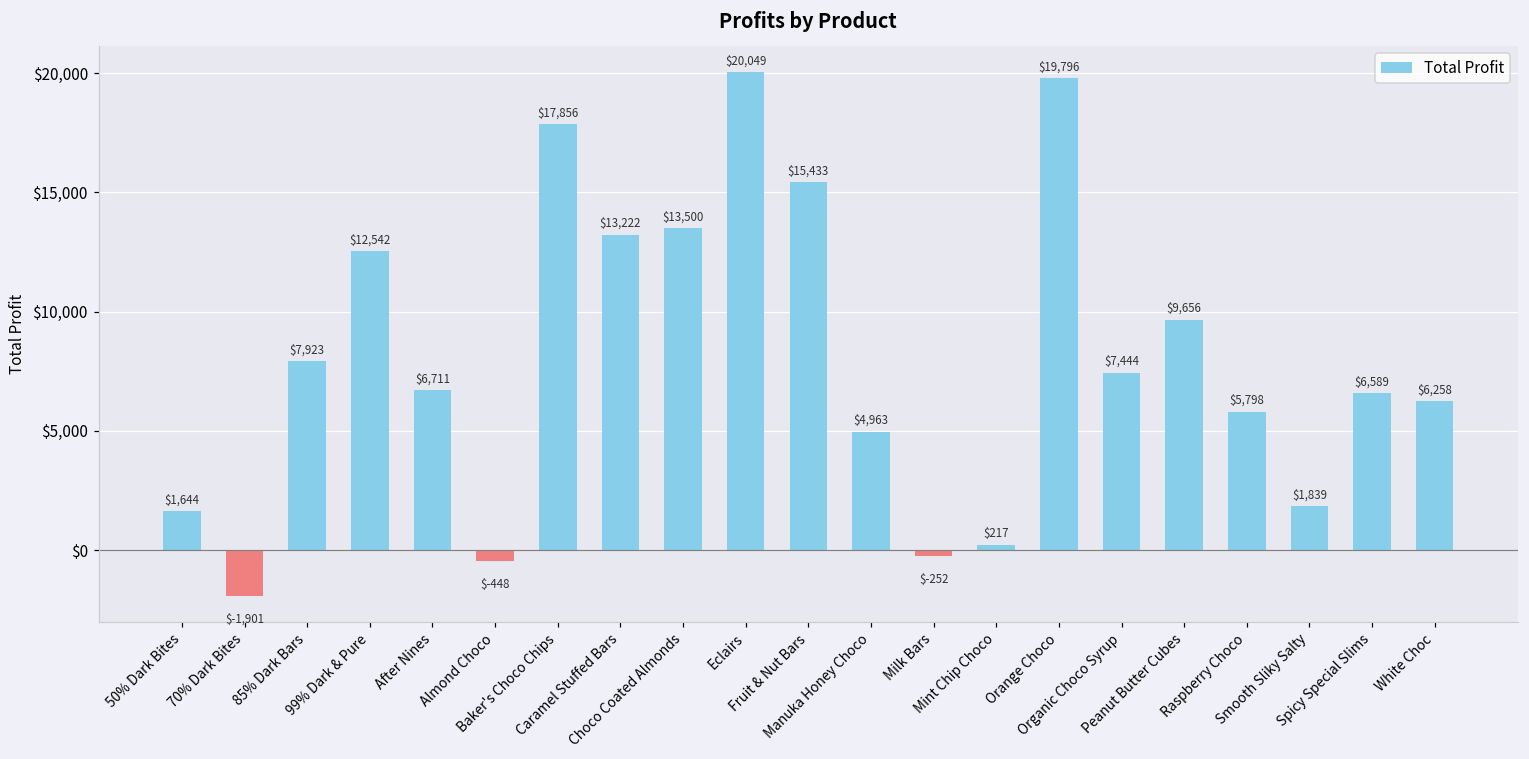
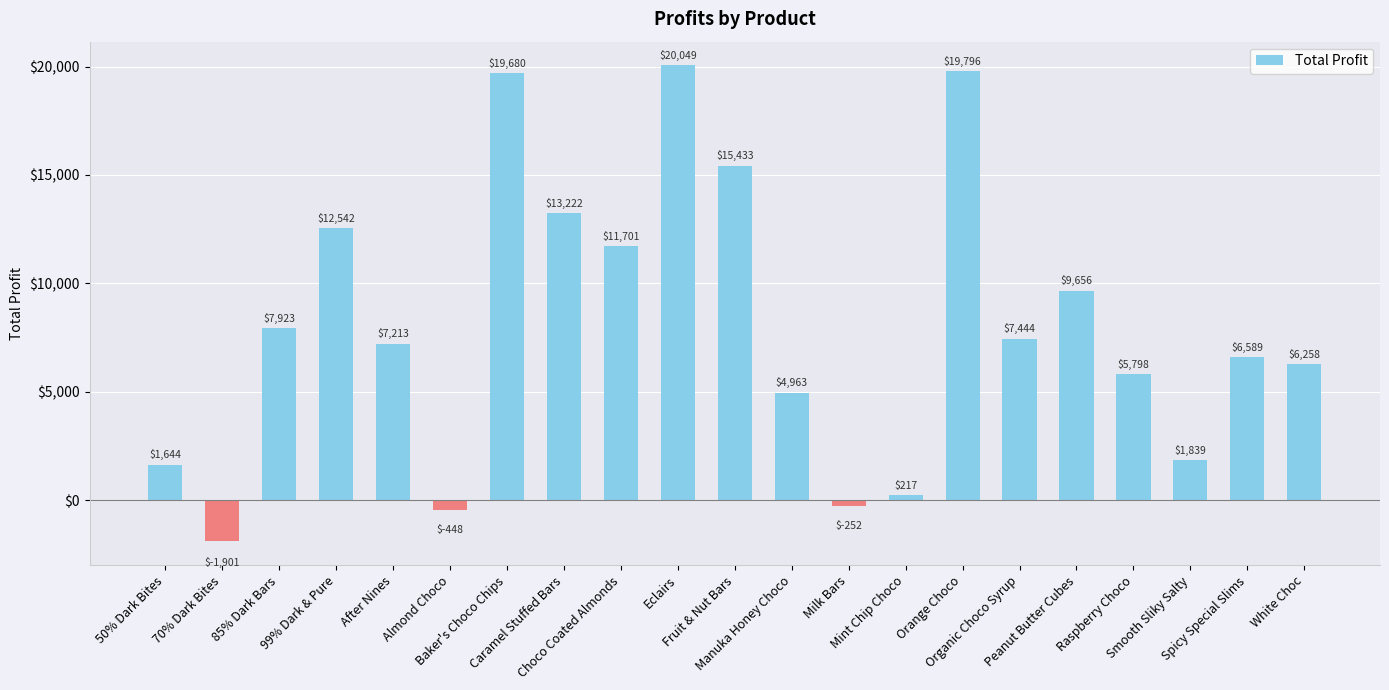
After Nines: $6,711 -> $7,213
Baker's Choco Chips: $17,856 -> $19,680
Choco Coated Almonds: $13,500 -> $11,701
